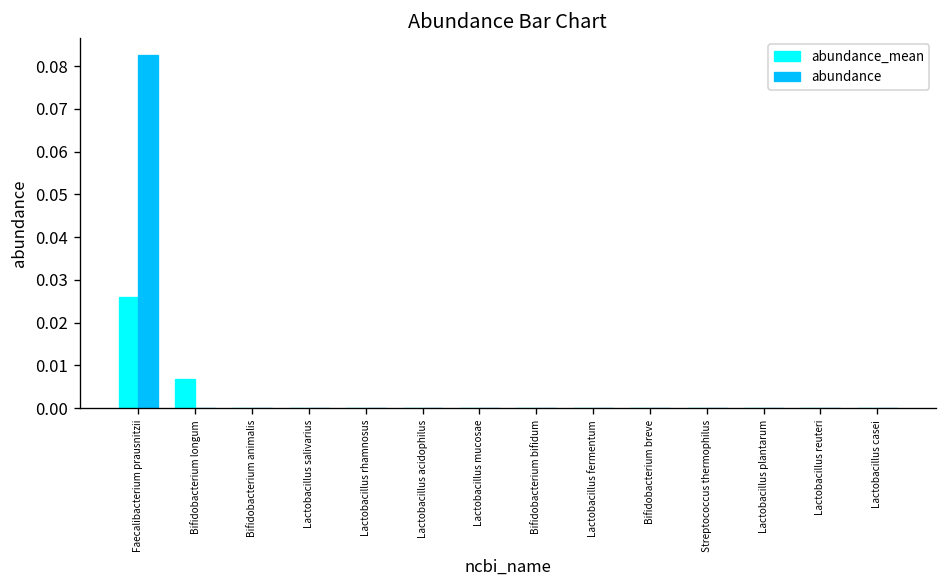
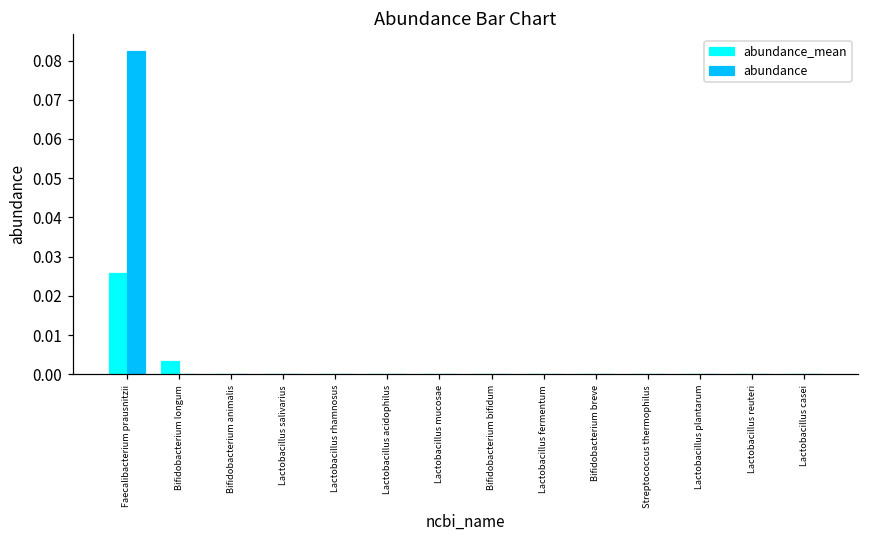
abundance_mean, Bifidobacterium longum: 0.007 -> 0.003
